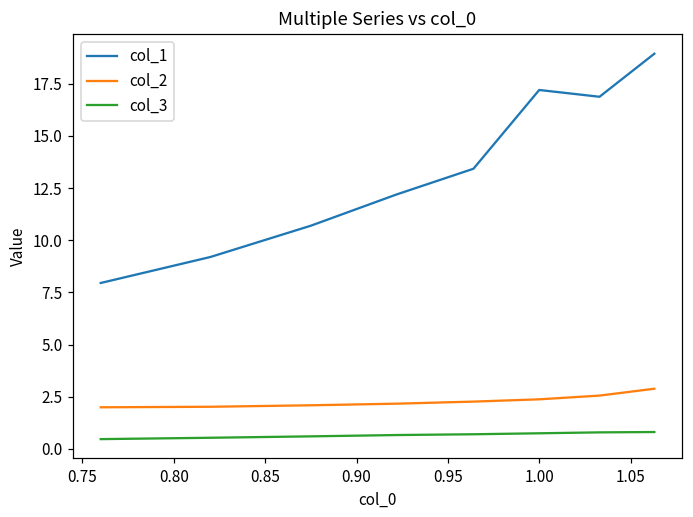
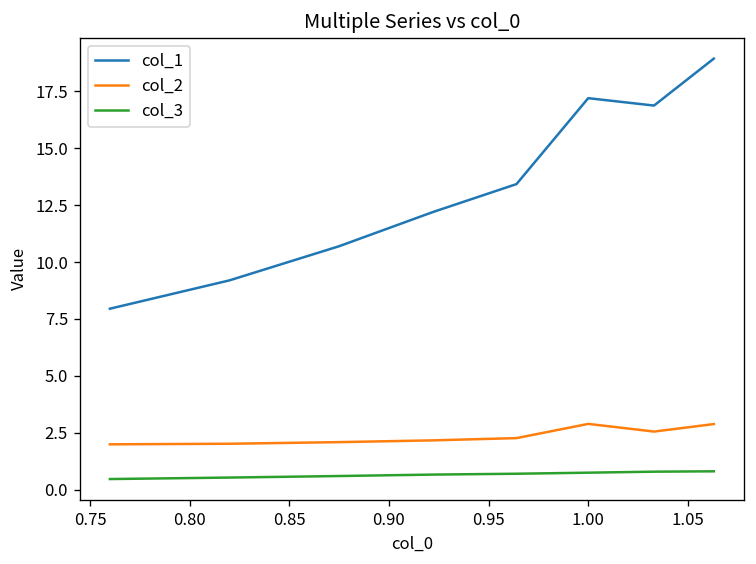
col_2, 1.00: 2.4 -> 2.9
